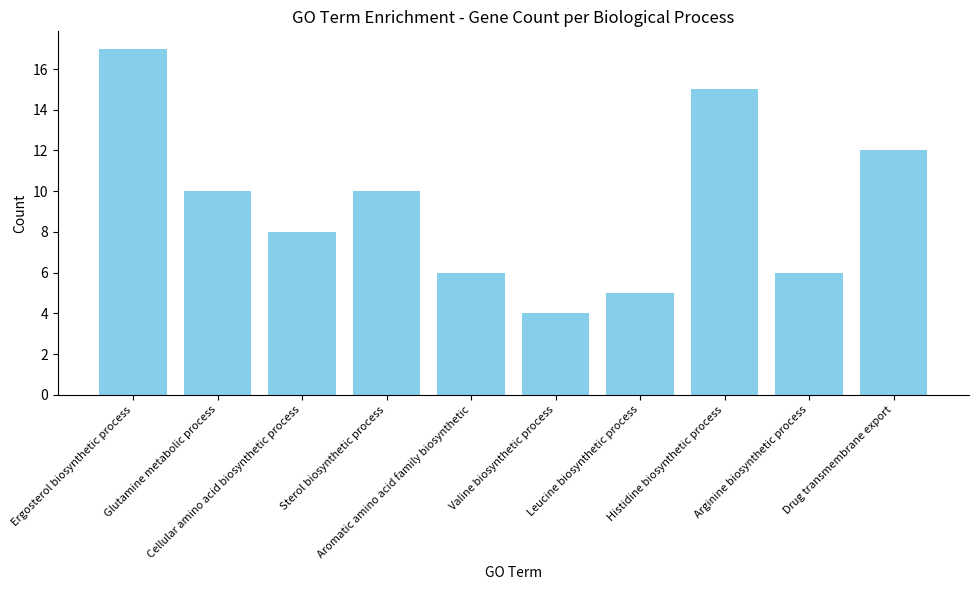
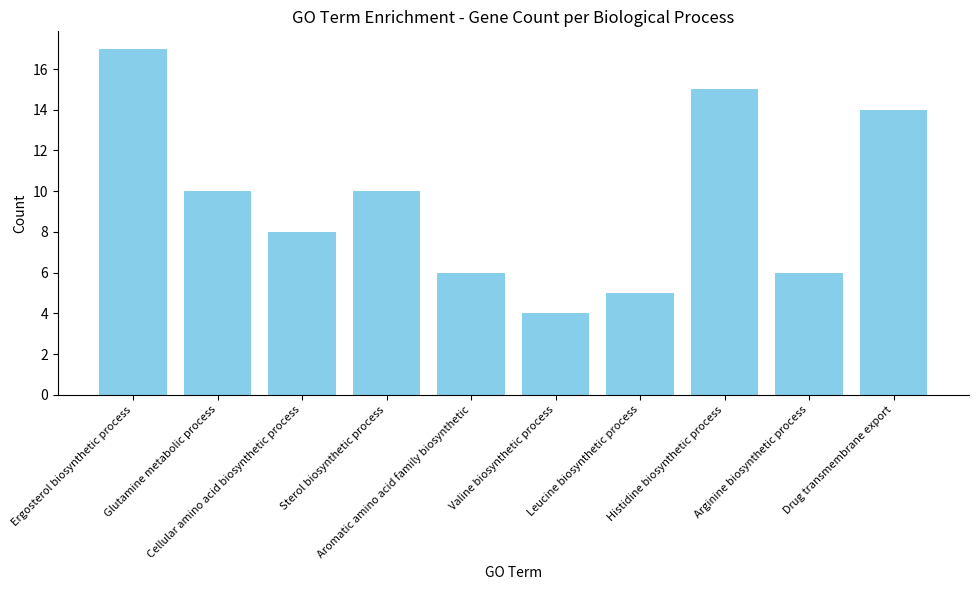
Drug transmembrane export: 12 -> 14
